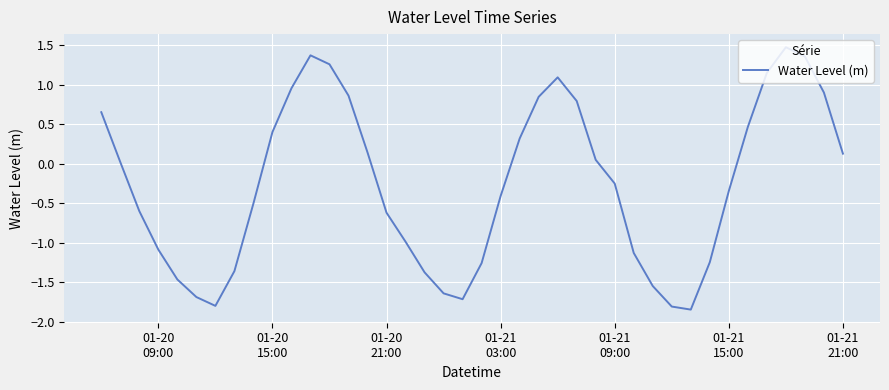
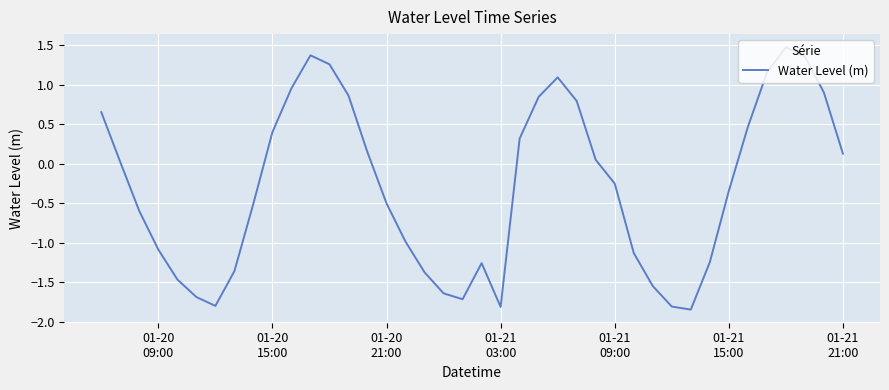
01-20 21:00: -0.6 -> -0.5
01-21 03:00: -0.4 -> -1.8
